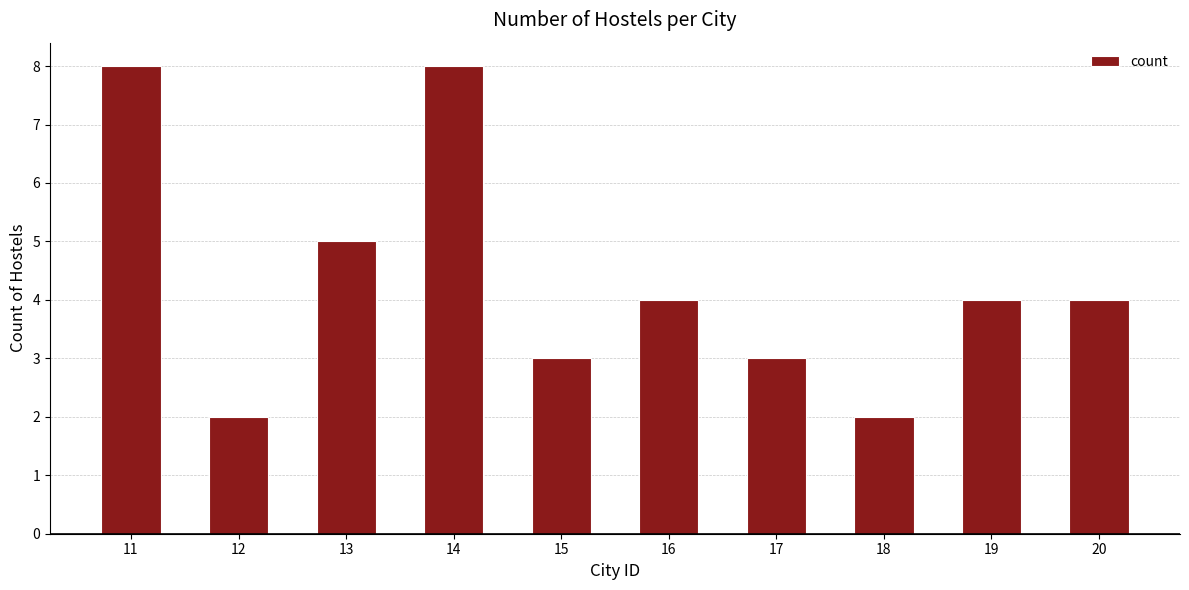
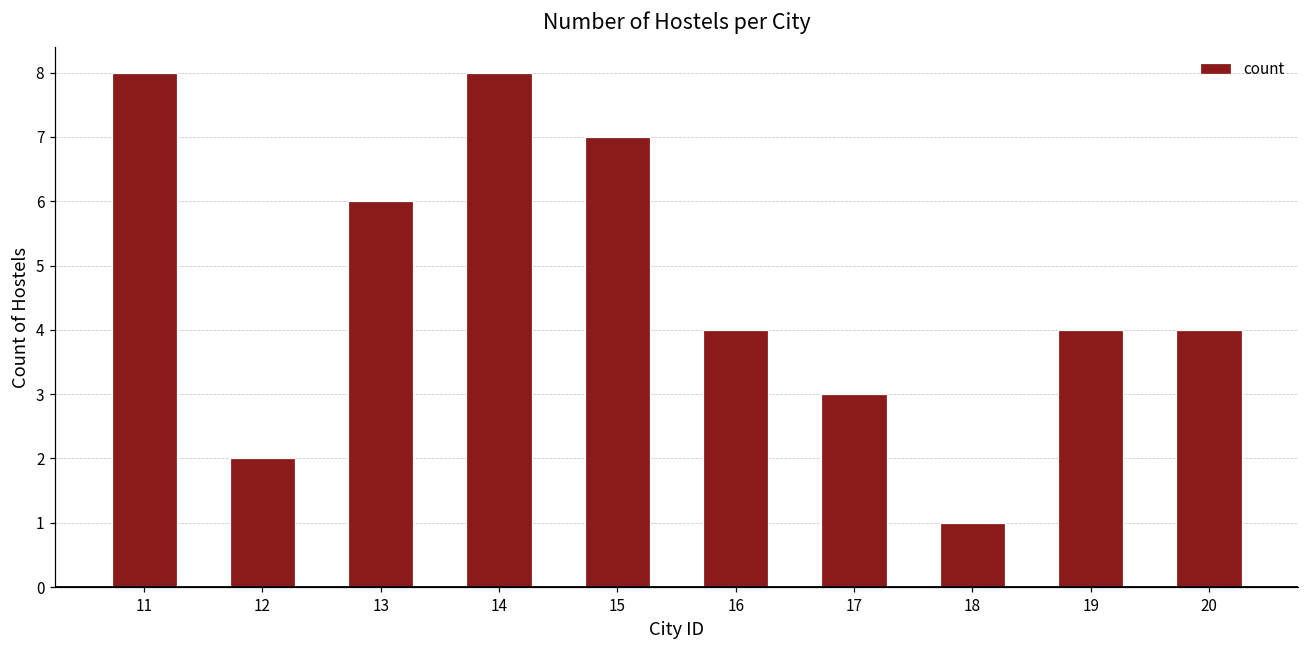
13: 5 -> 6
15: 3 -> 7
18: 2 -> 1
